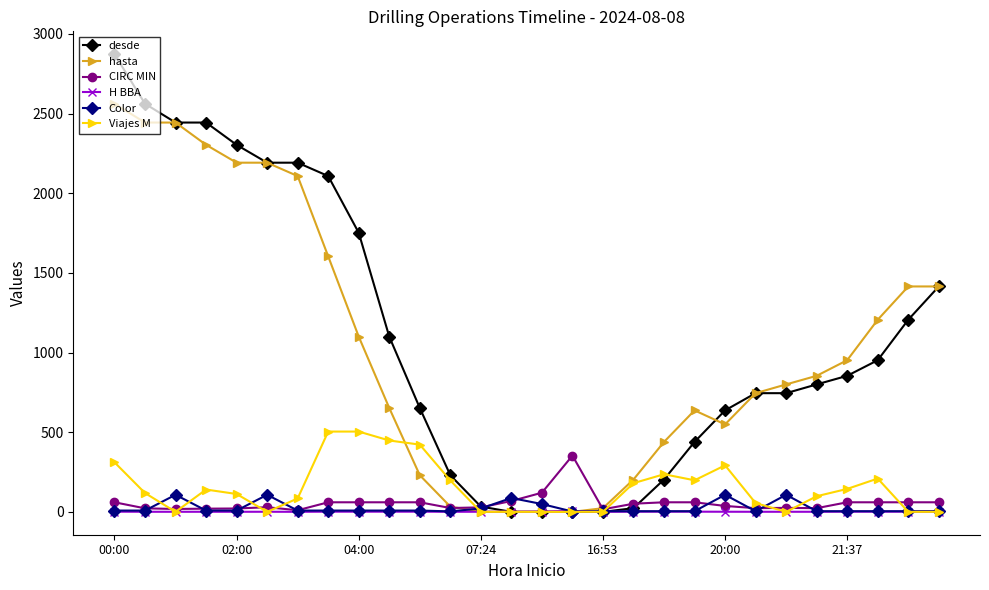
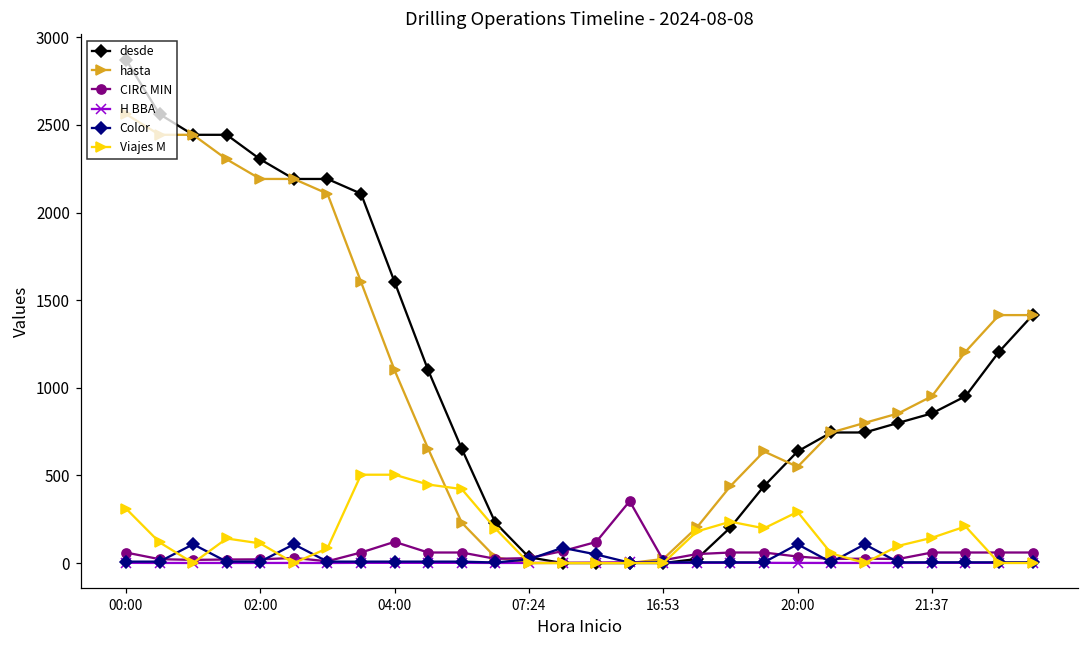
desde, 04:00: 1750 -> 1600
CIRC MIN, 04:00: 60 -> 120
